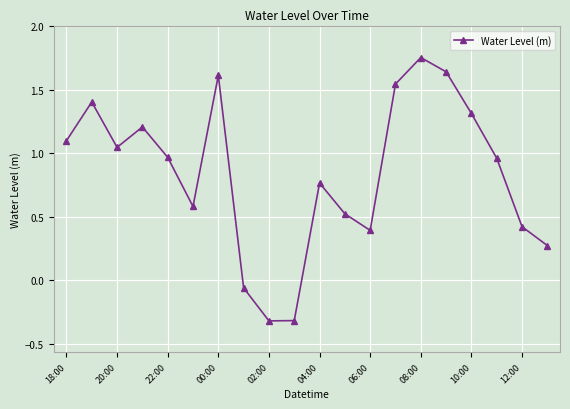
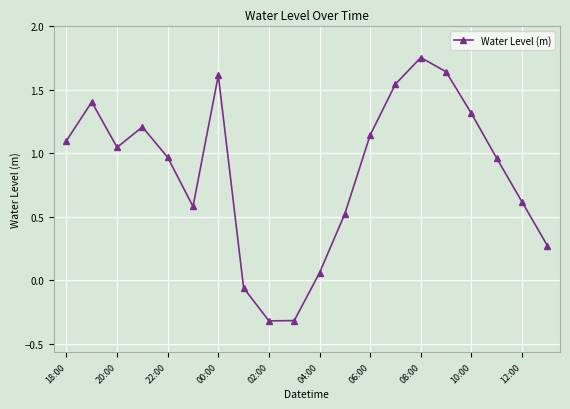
04:00: 0.77 -> 0.06
06:00: 0.39 -> 1.14
12:00: 0.42 -> 0.62
